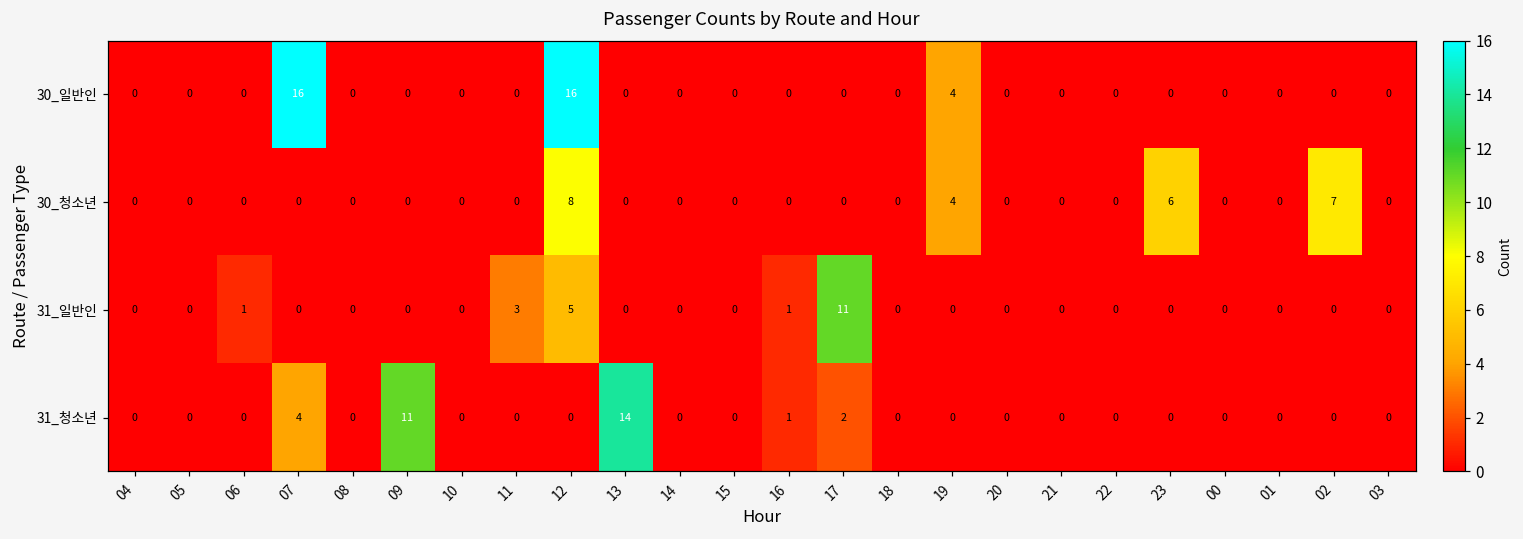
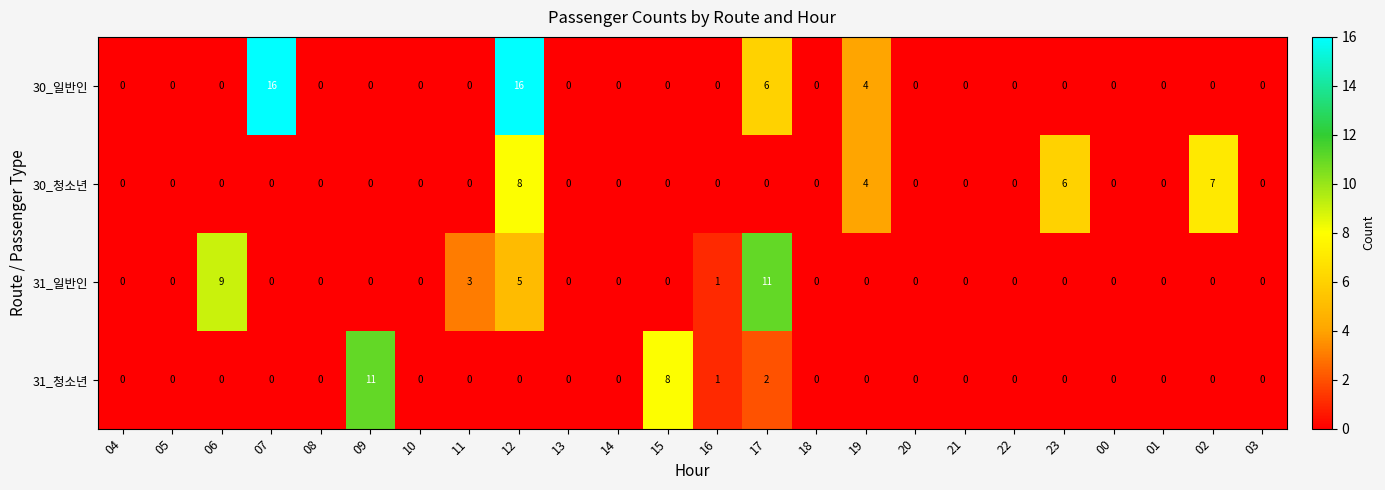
30_일반인, 17: 0 -> 6
31_일반인, 06: 1 -> 9
31_청소년, 07: 4 -> 0
31_청소년, 13: 14 -> 0
31_청소년, 15: 0 -> 8
